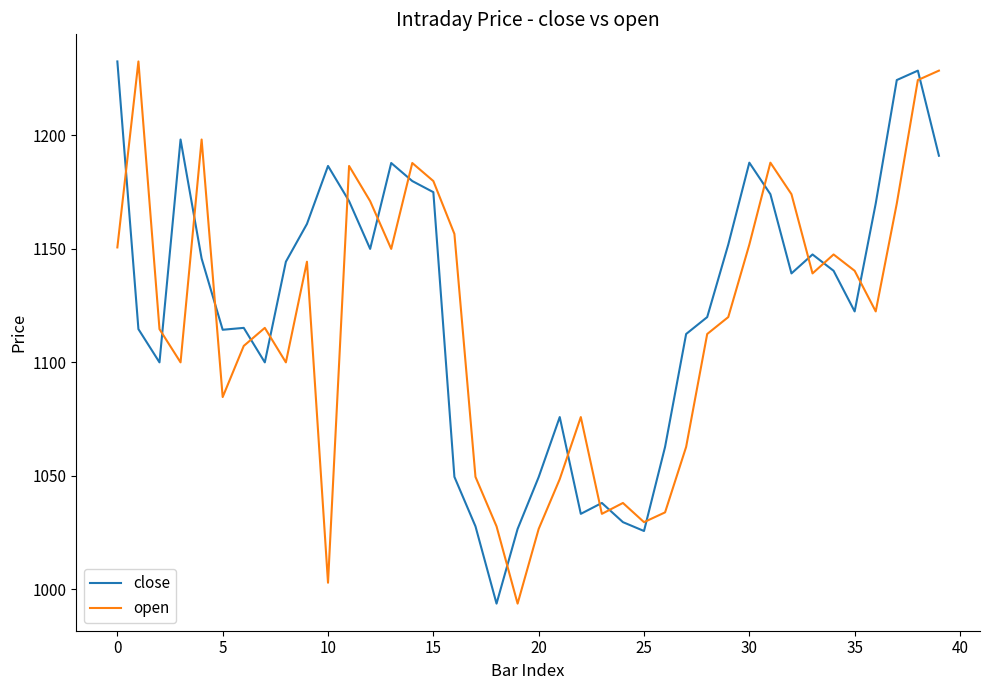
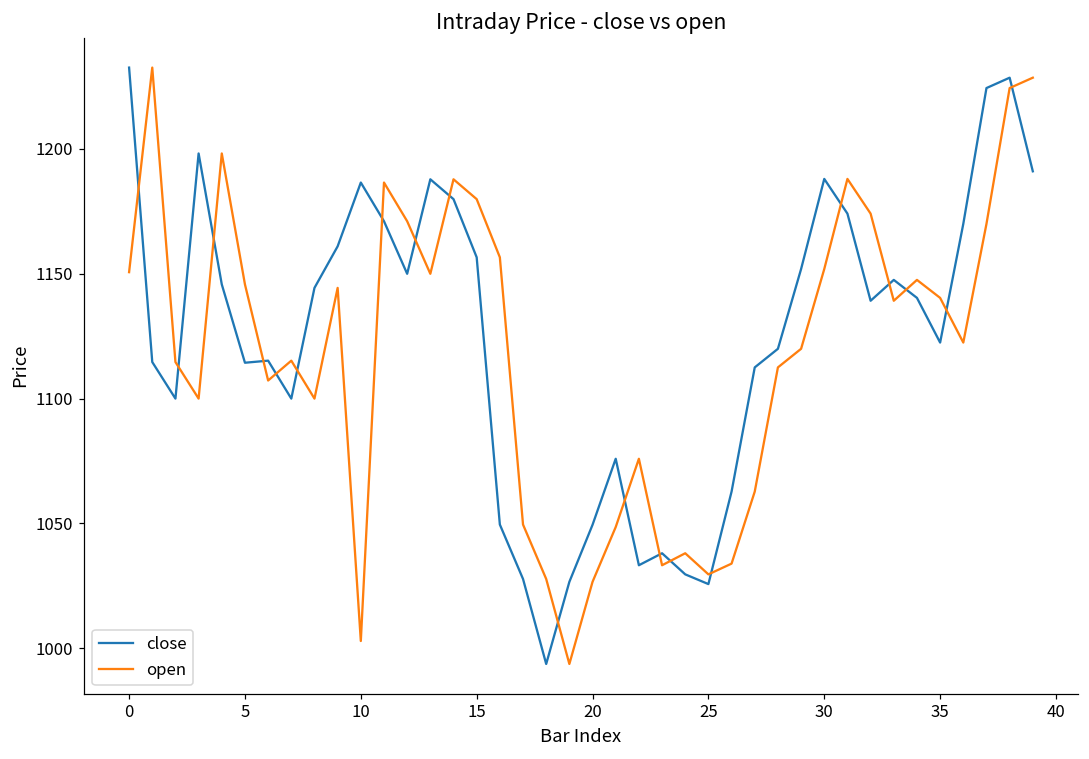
open, 5: 1085 -> 1146
close, 15: 1175 -> 1157
